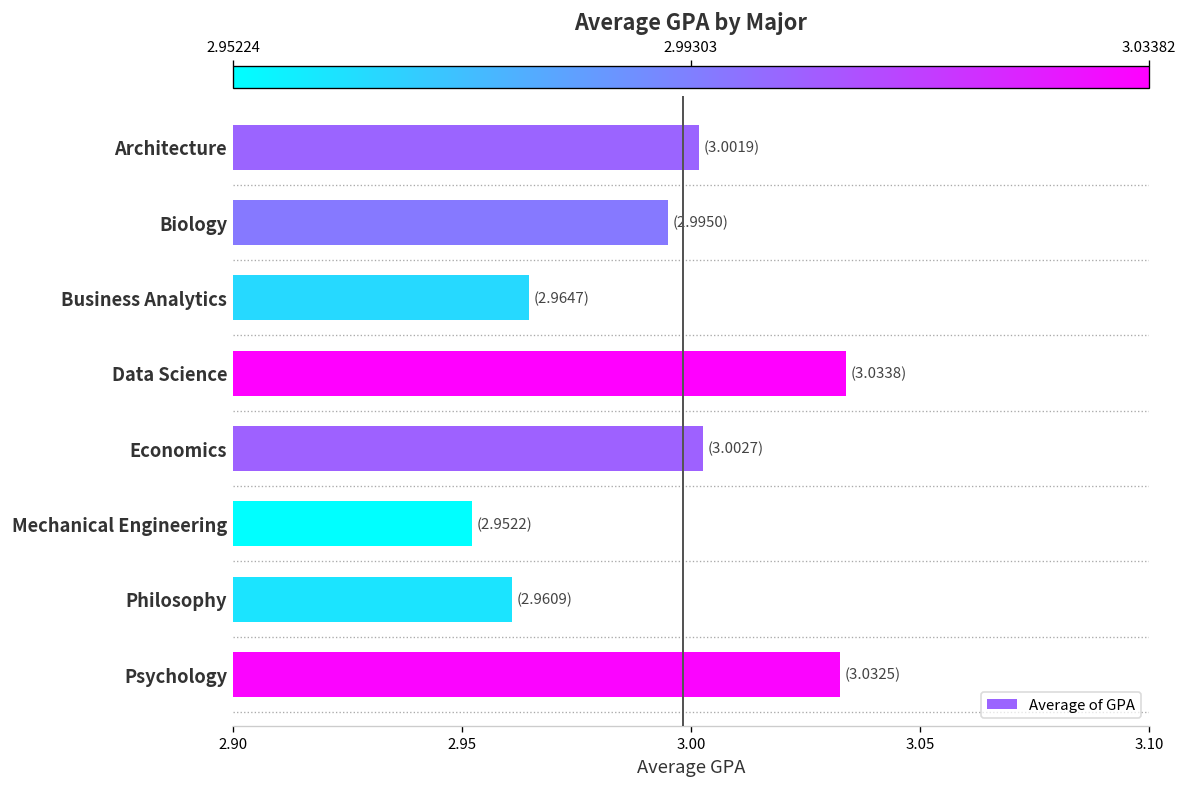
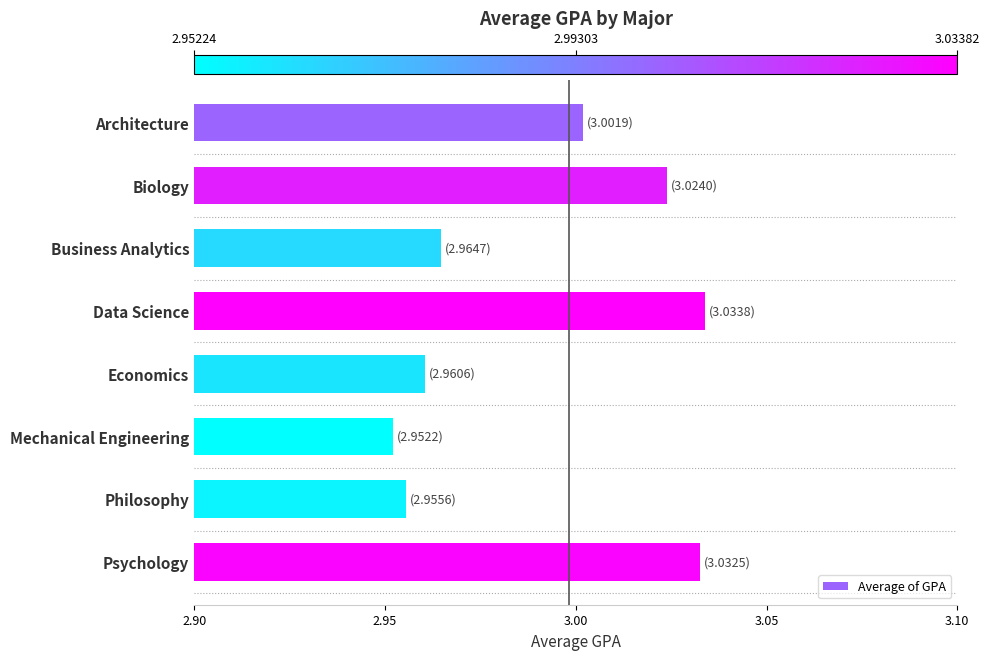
Biology: (2.9950) -> (3.0240)
Economics: (3.0027) -> (2.9606)
Philosophy: (2.9609) -> (2.9556)
